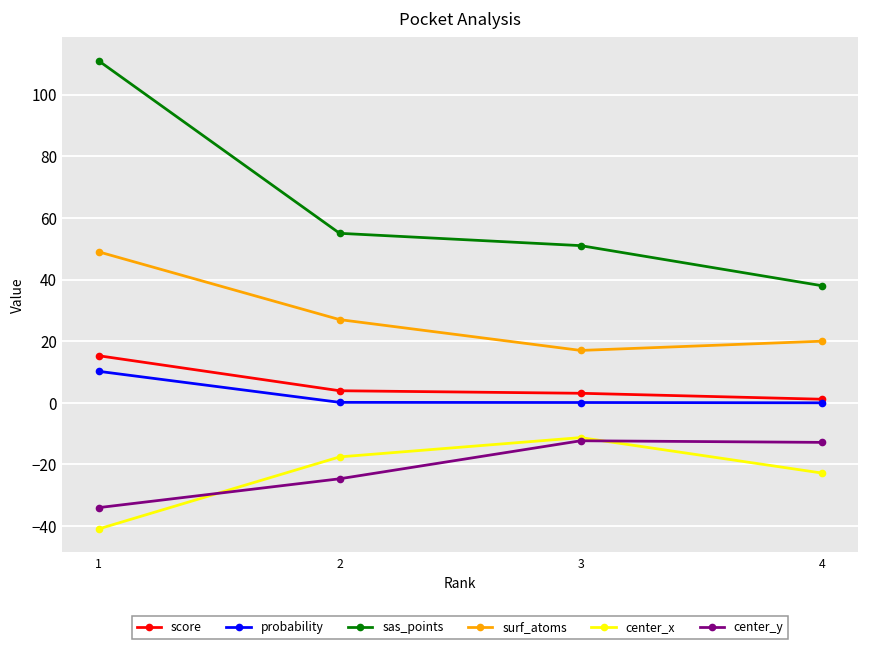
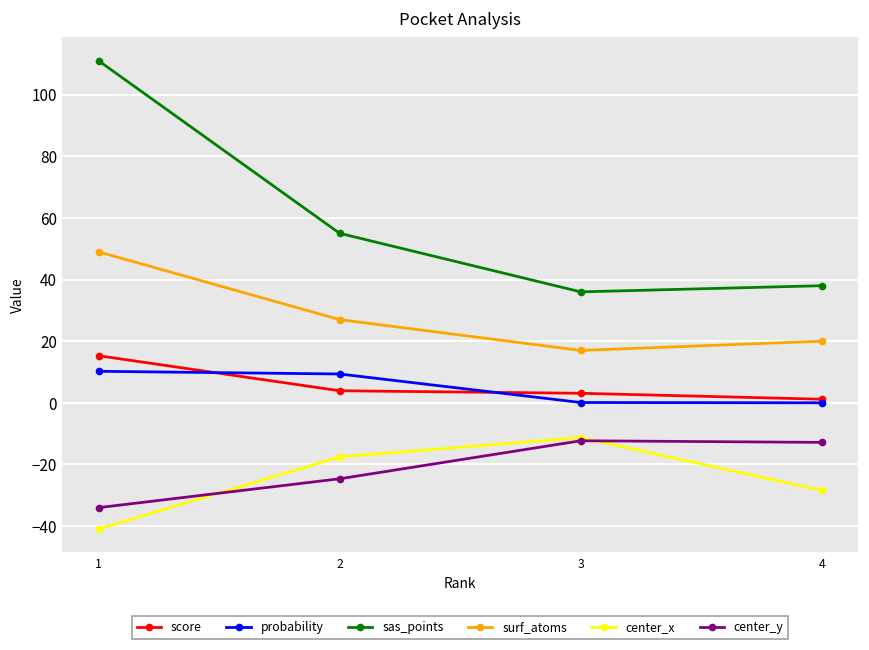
probability, 2: 0 -> 9
sas_points, 3: 51 -> 36
center_x, 4: -23 -> -28
